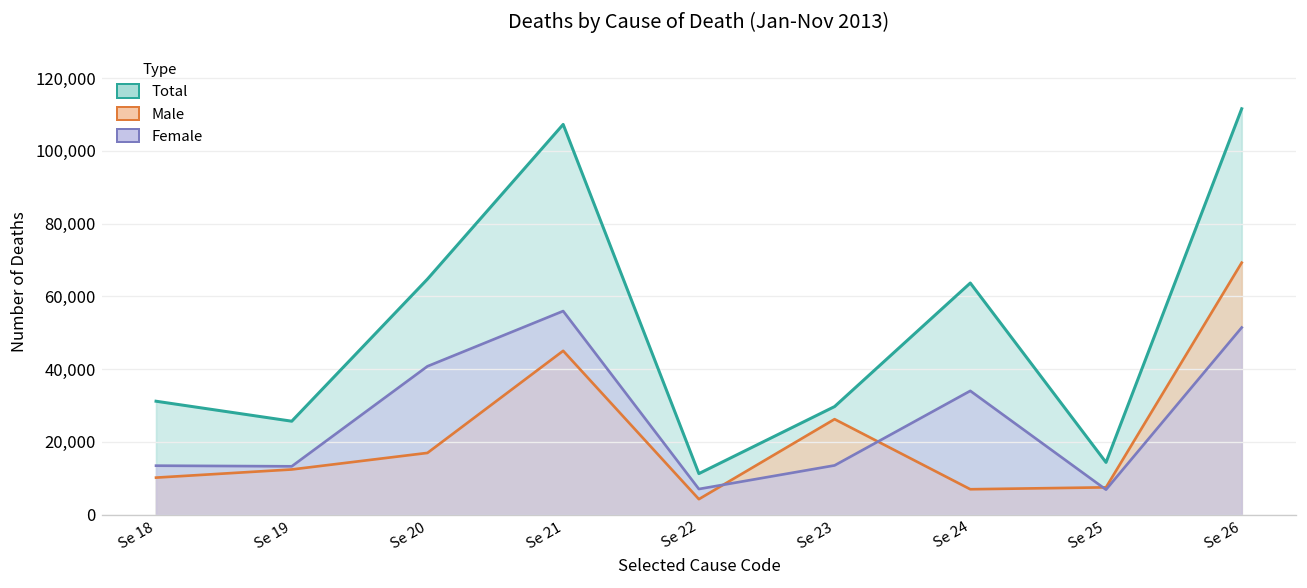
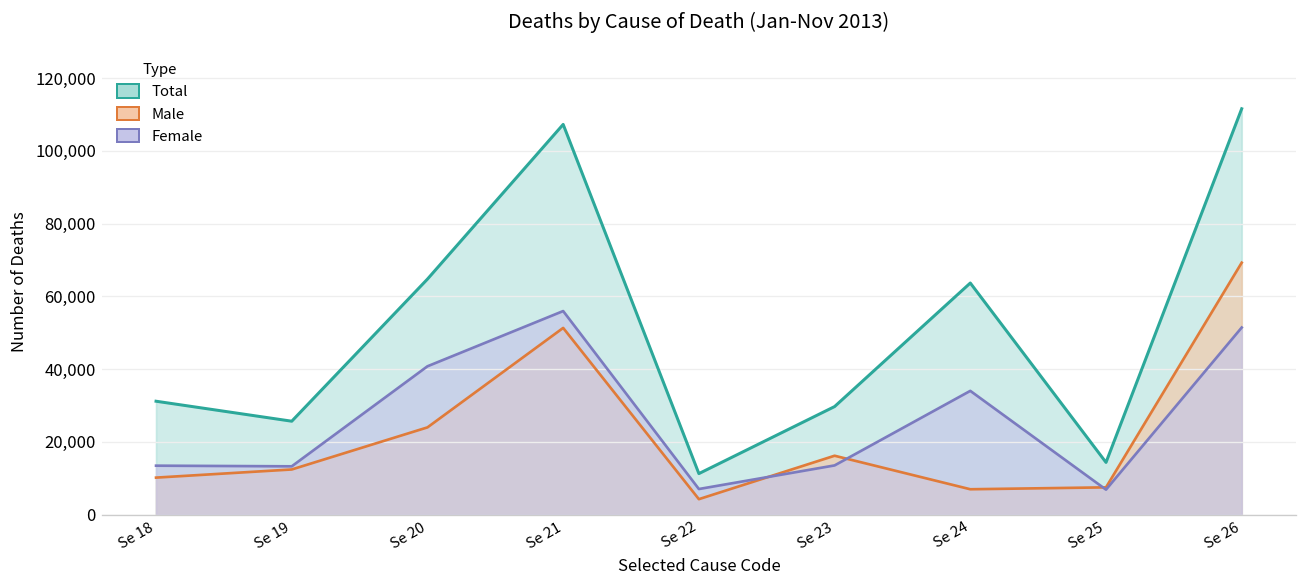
Male, Se 20: 17,000 -> 24,000
Male, Se 21: 45,000 -> 51,000
Male, Se 23: 26,000 -> 16,000
